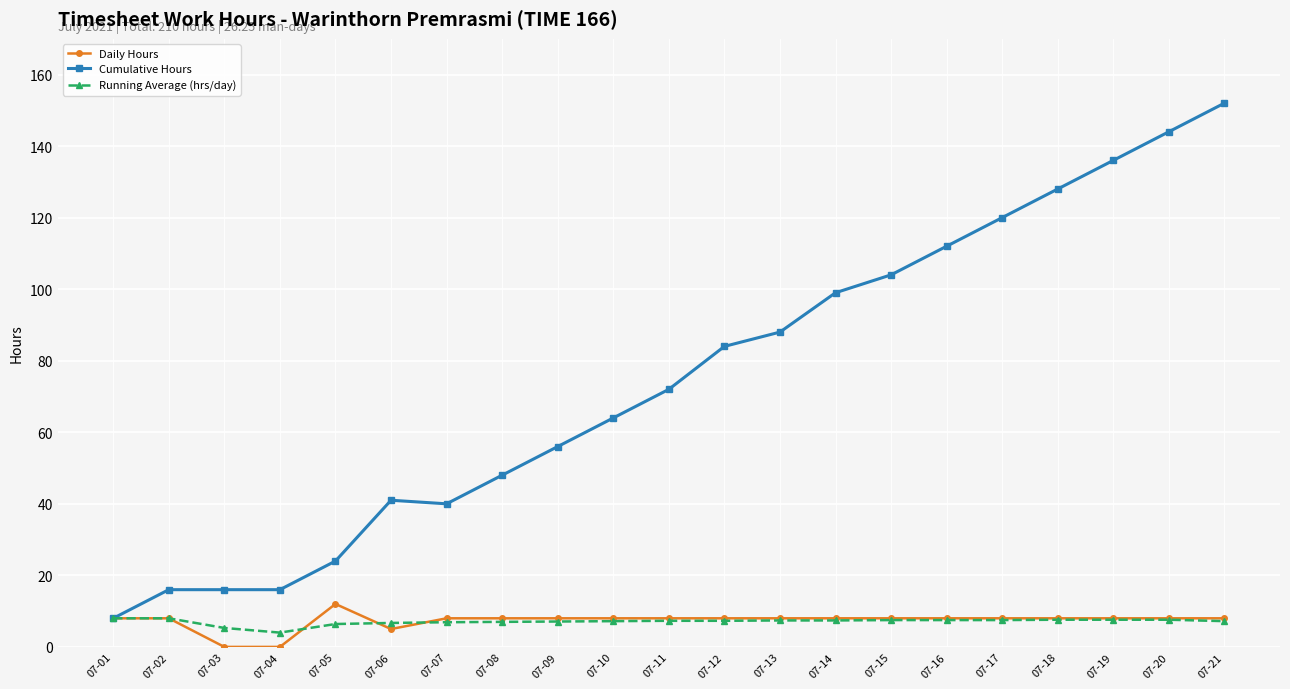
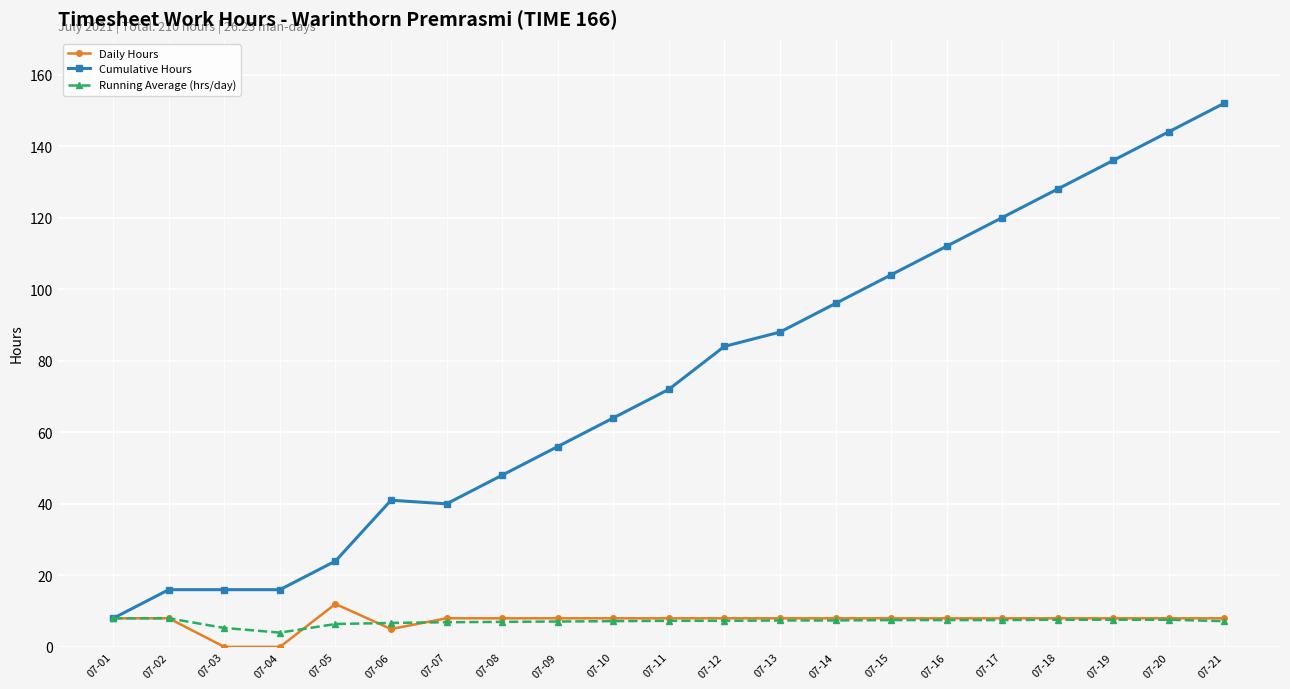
Cumulative Hours, 07-14: 99 -> 96
